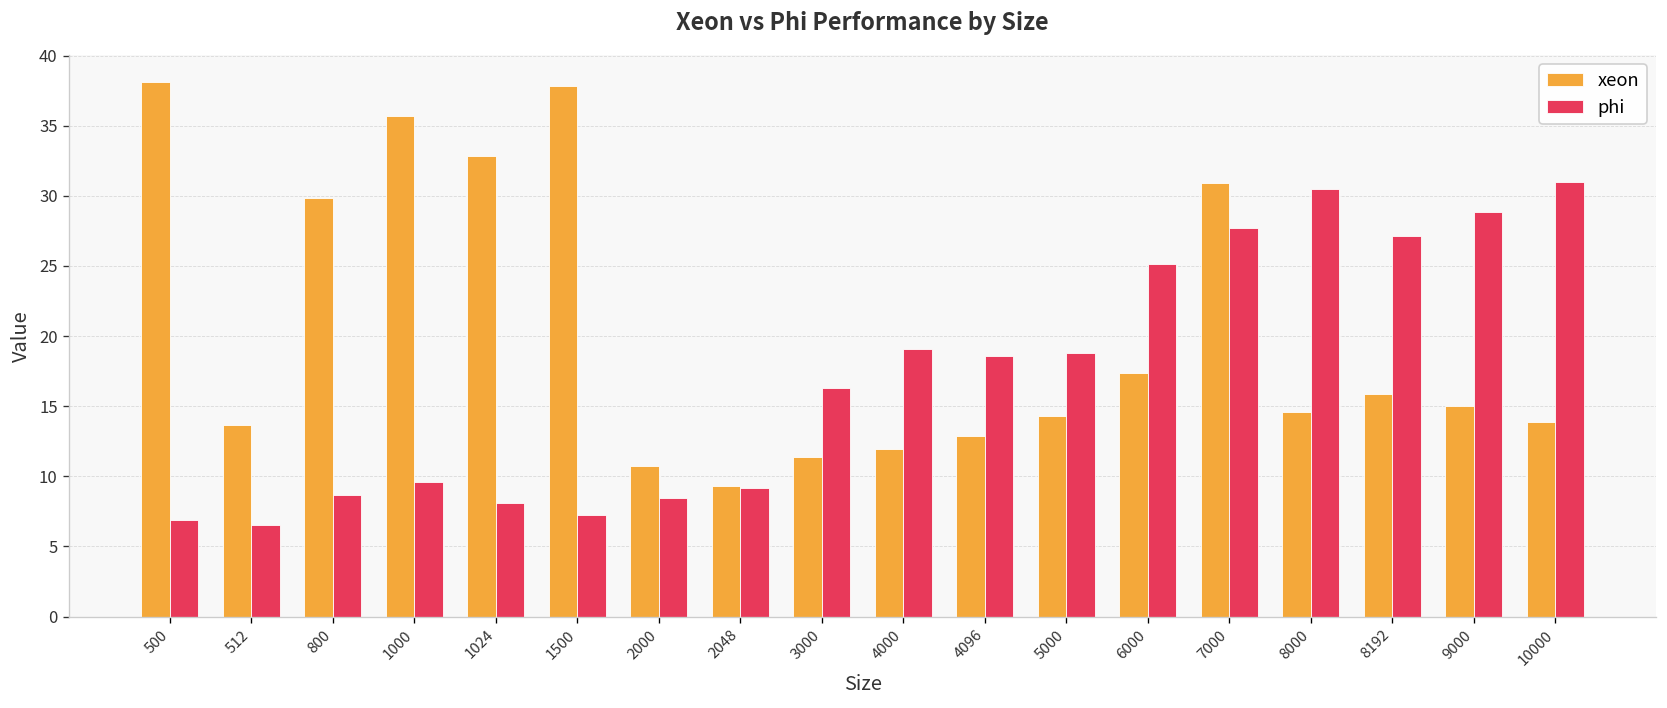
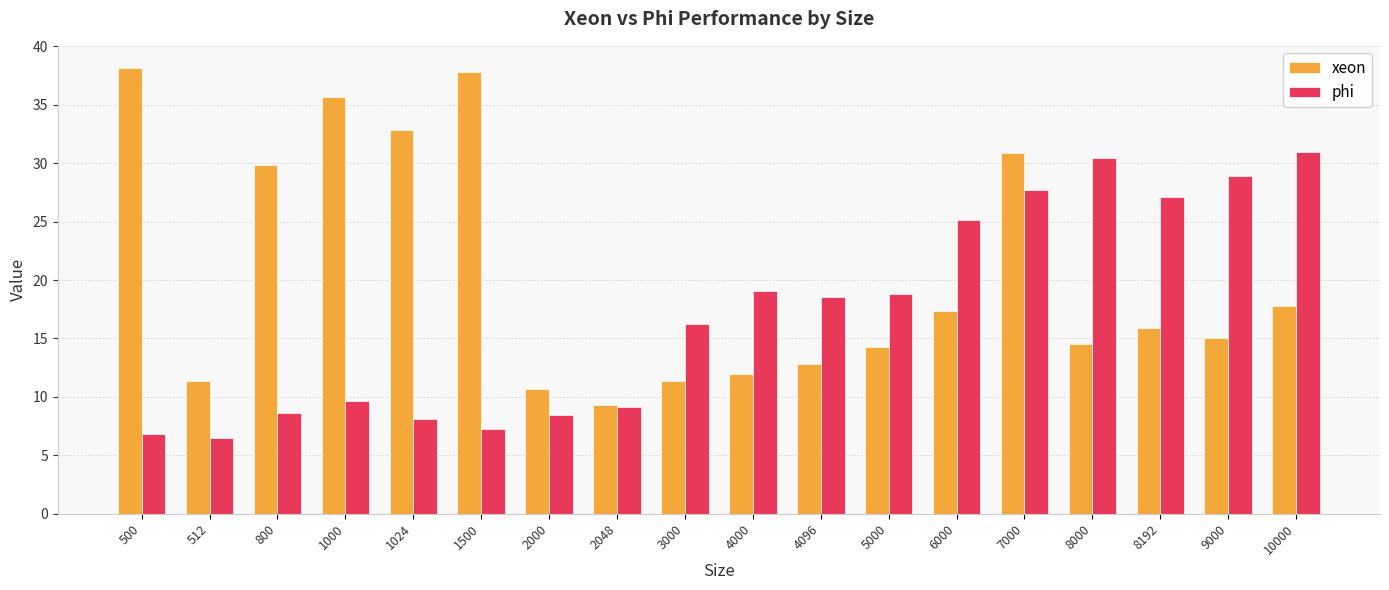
xeon, 512: 13.7 -> 11.4
xeon, 10000: 13.8 -> 17.8
